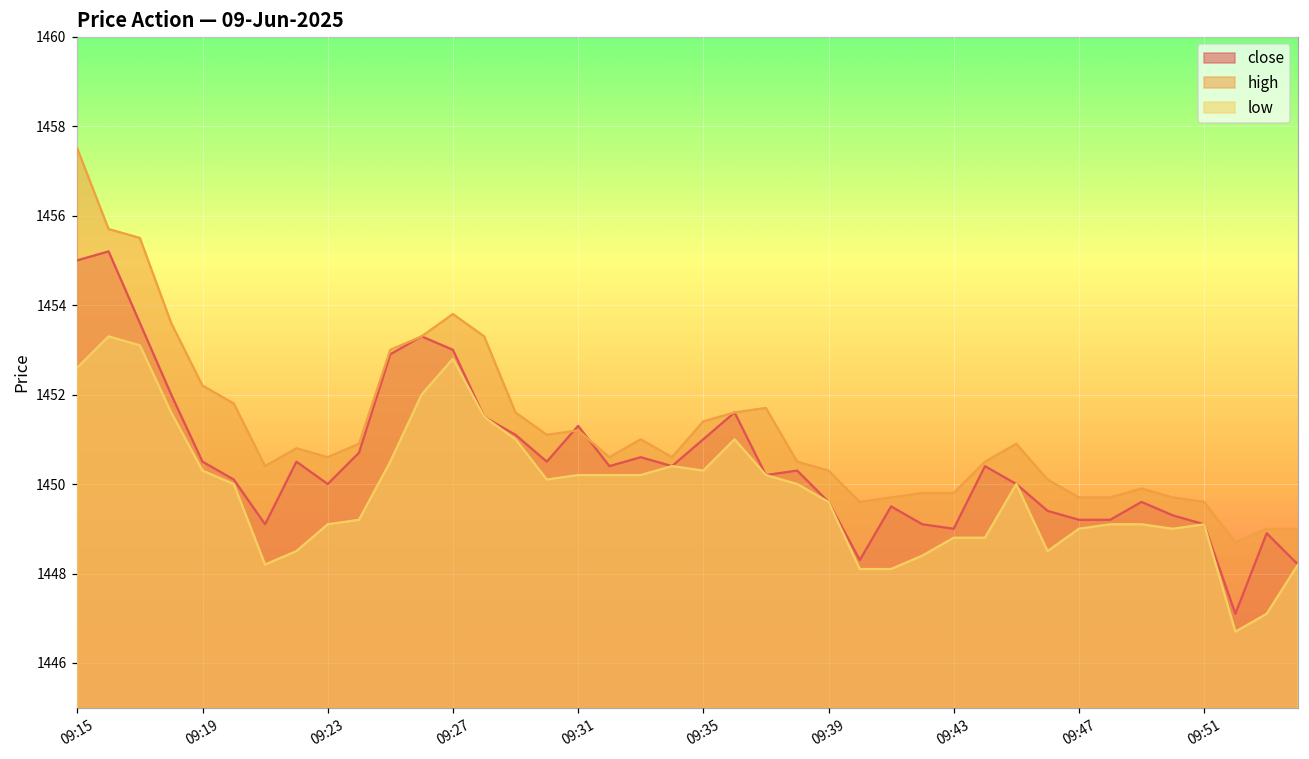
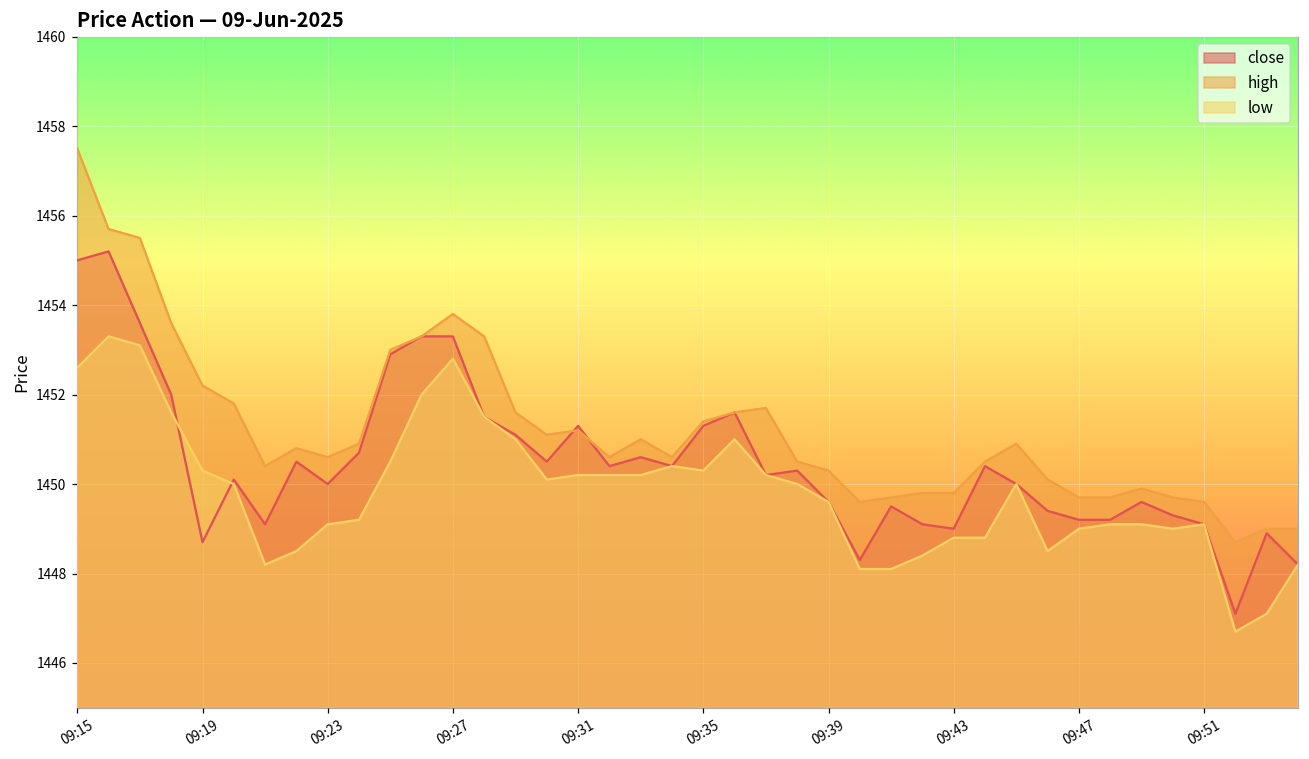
close, 09:19: 1450.5 -> 1448.7
close, 09:27: 1453.0 -> 1453.3
close, 09:35: 1451.0 -> 1451.3
